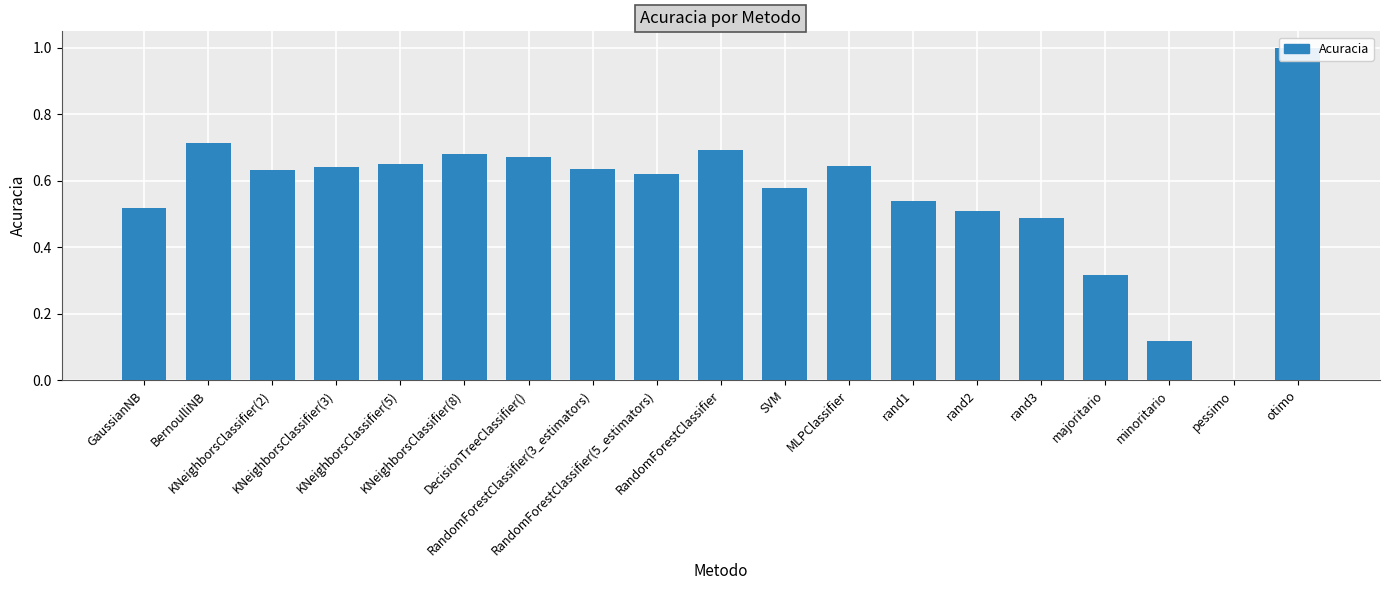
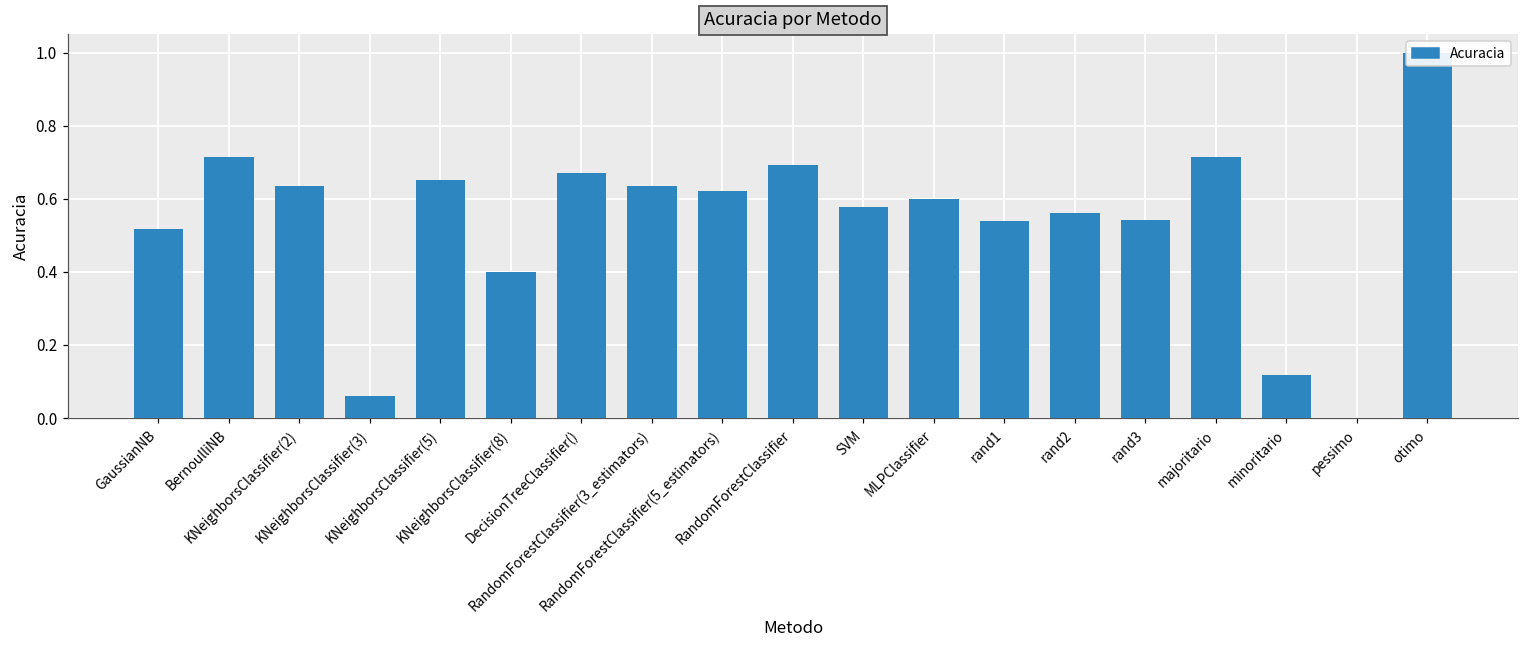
KNeighborsClassifier(3): 0.64 -> 0.06
KNeighborsClassifier(8): 0.68 -> 0.40
MLPClassifier: 0.65 -> 0.60
rand2: 0.51 -> 0.56
rand3: 0.49 -> 0.54
majoritario: 0.32 -> 0.71
